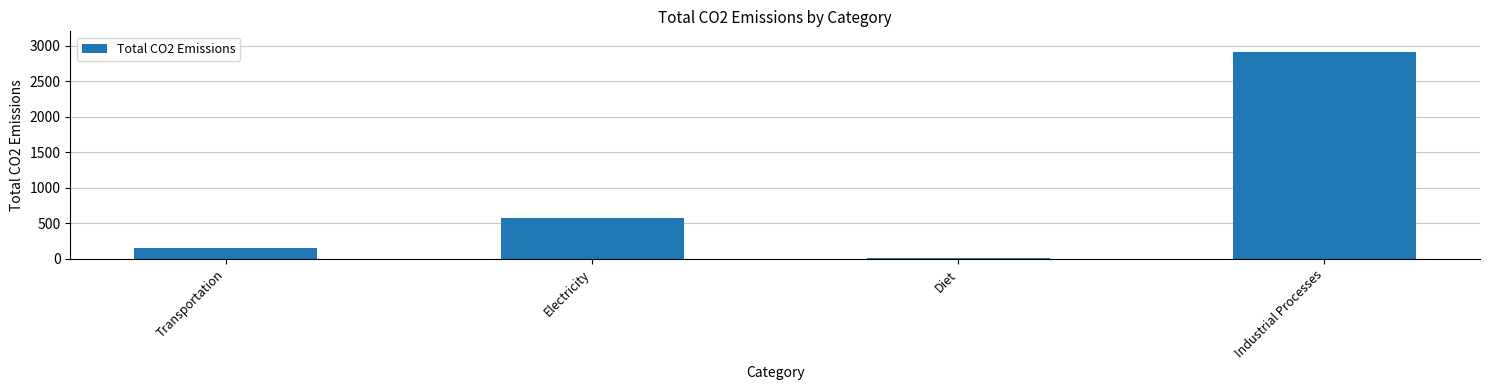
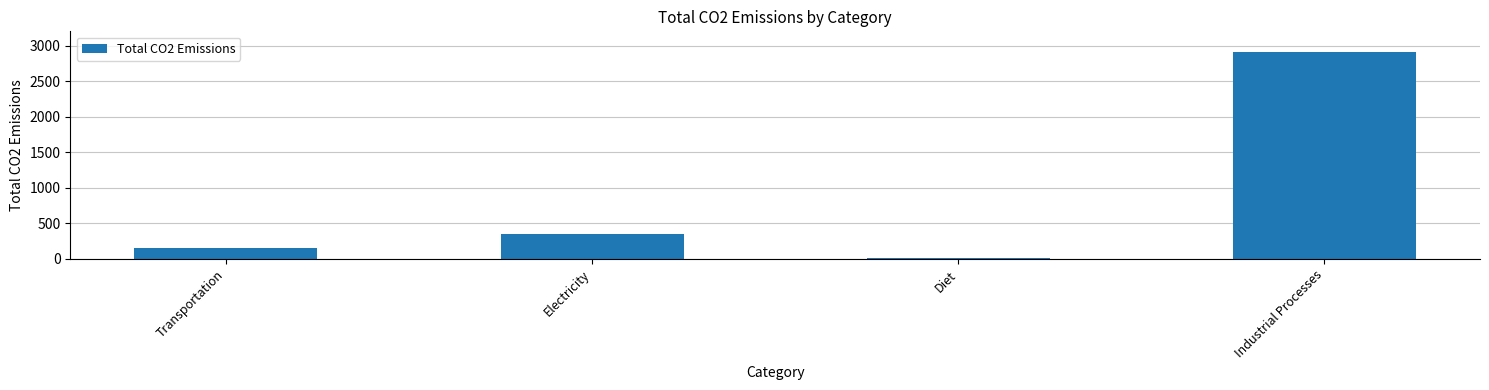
Electricity: 600 -> 400
